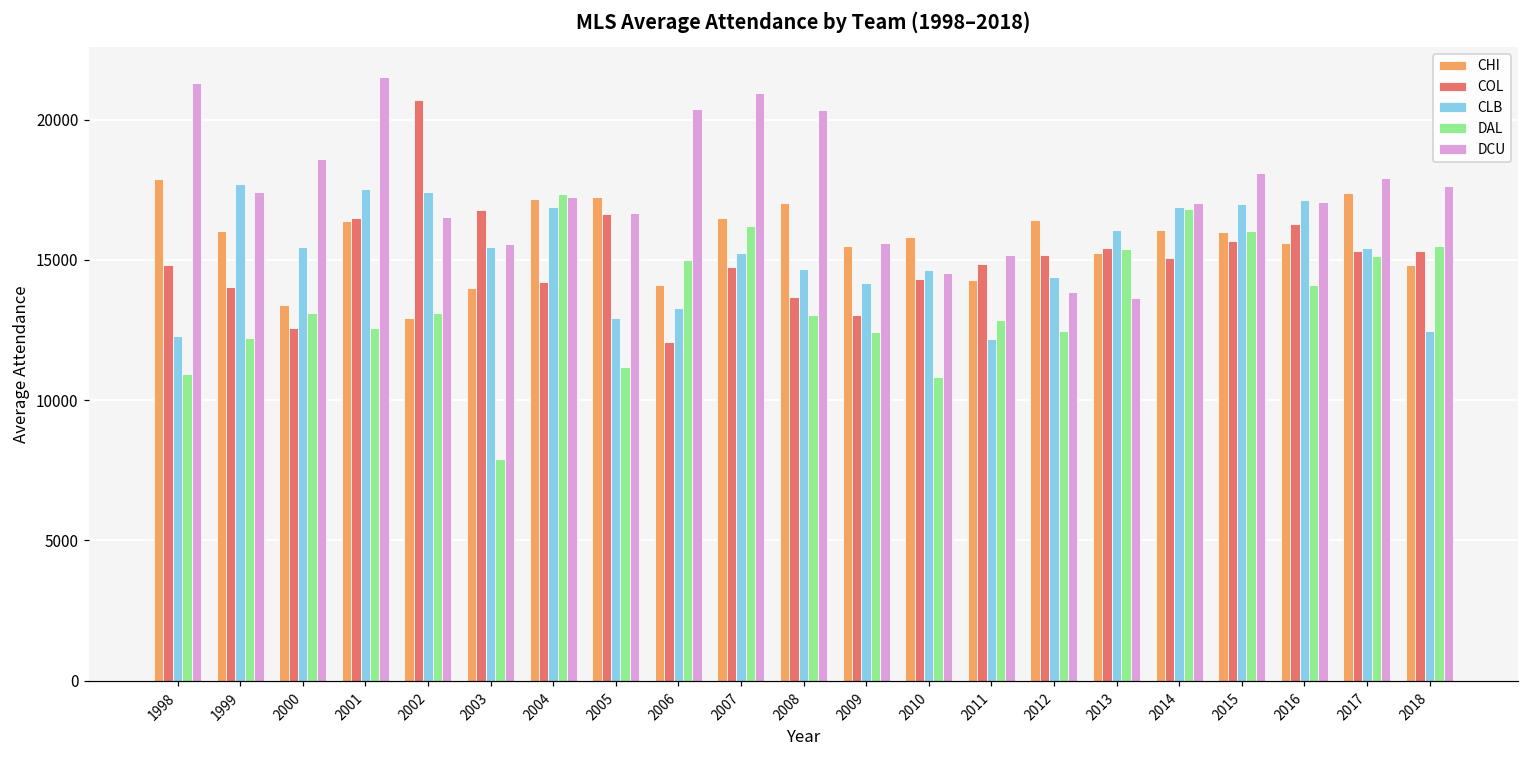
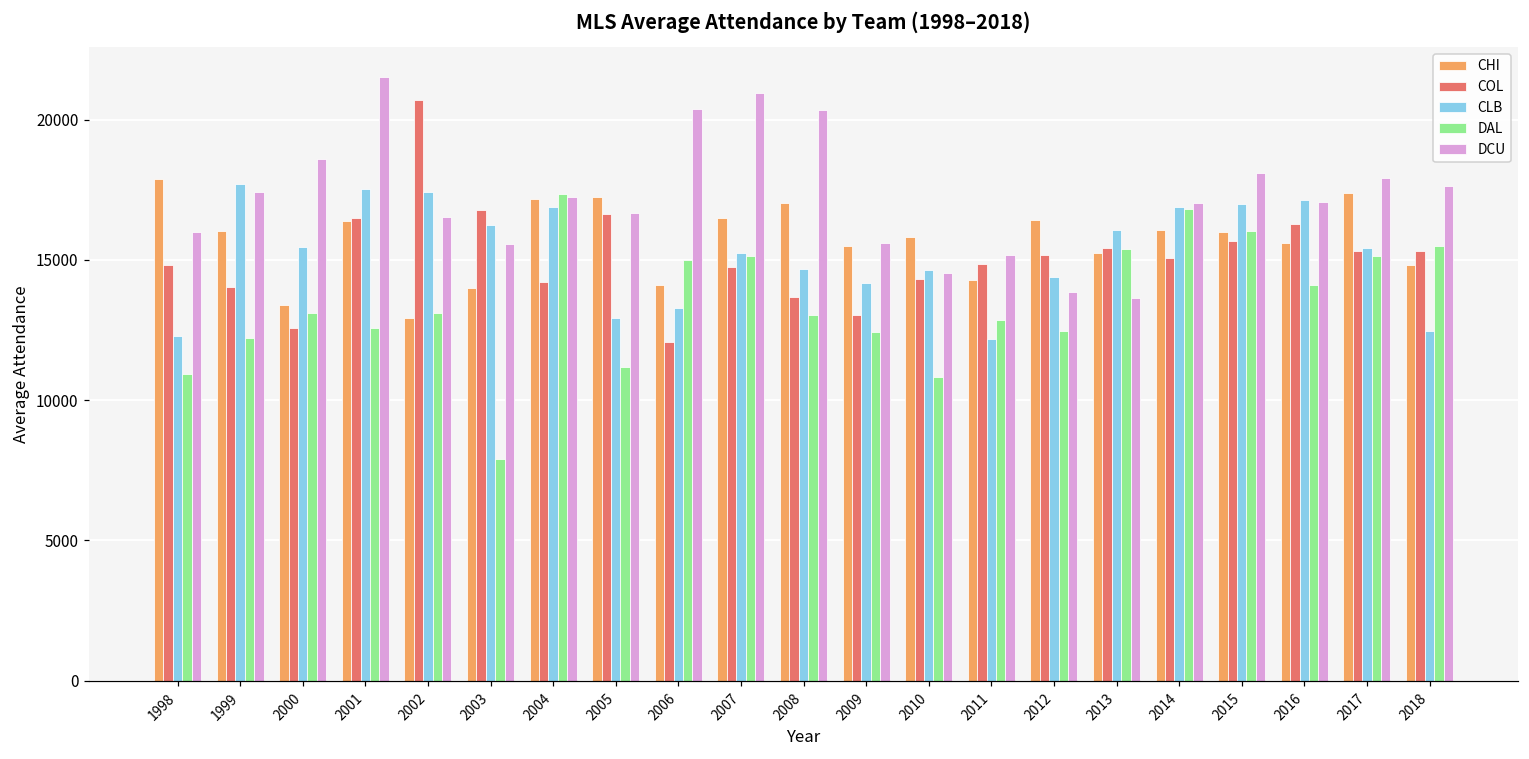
DCU, 1998: 21300 -> 16000
CLB, 2003: 15500 -> 16300
DAL, 2007: 16200 -> 15200
